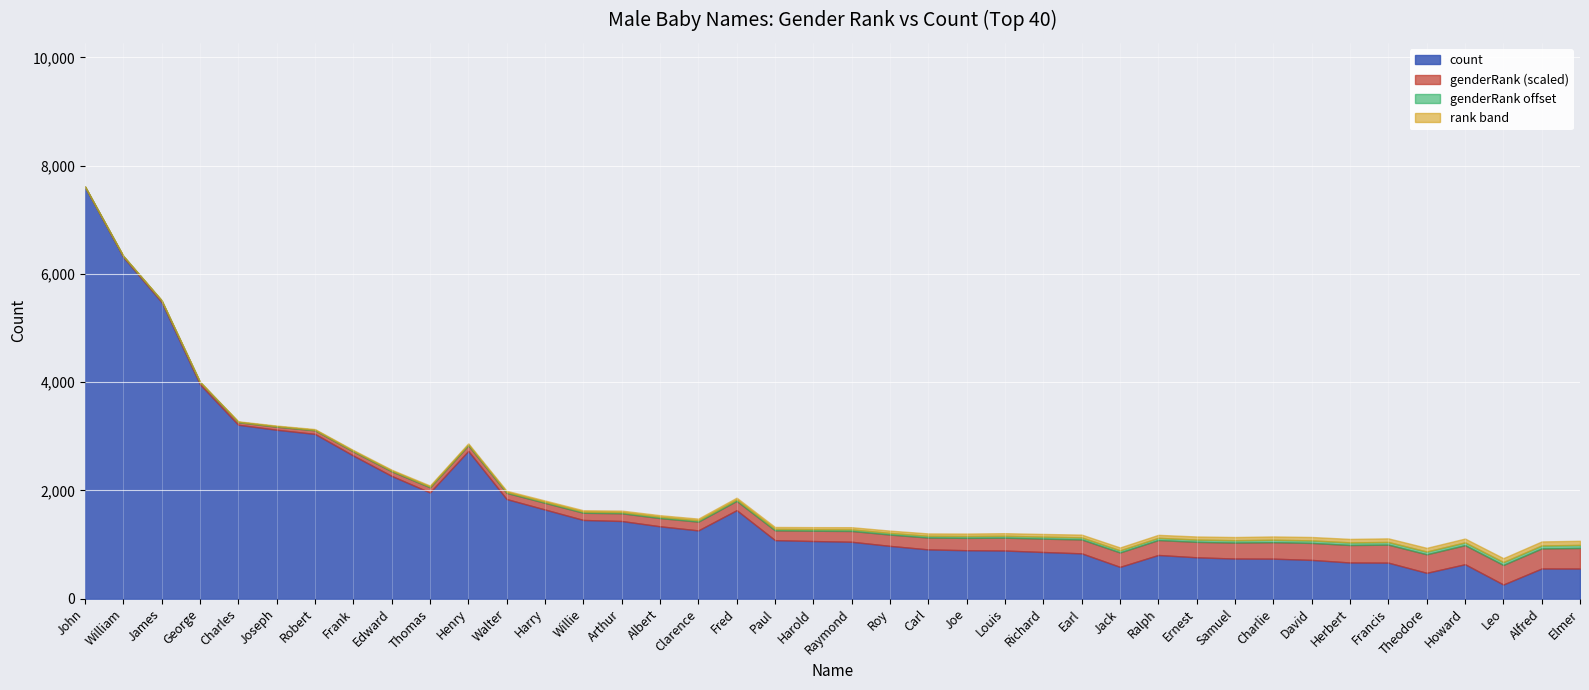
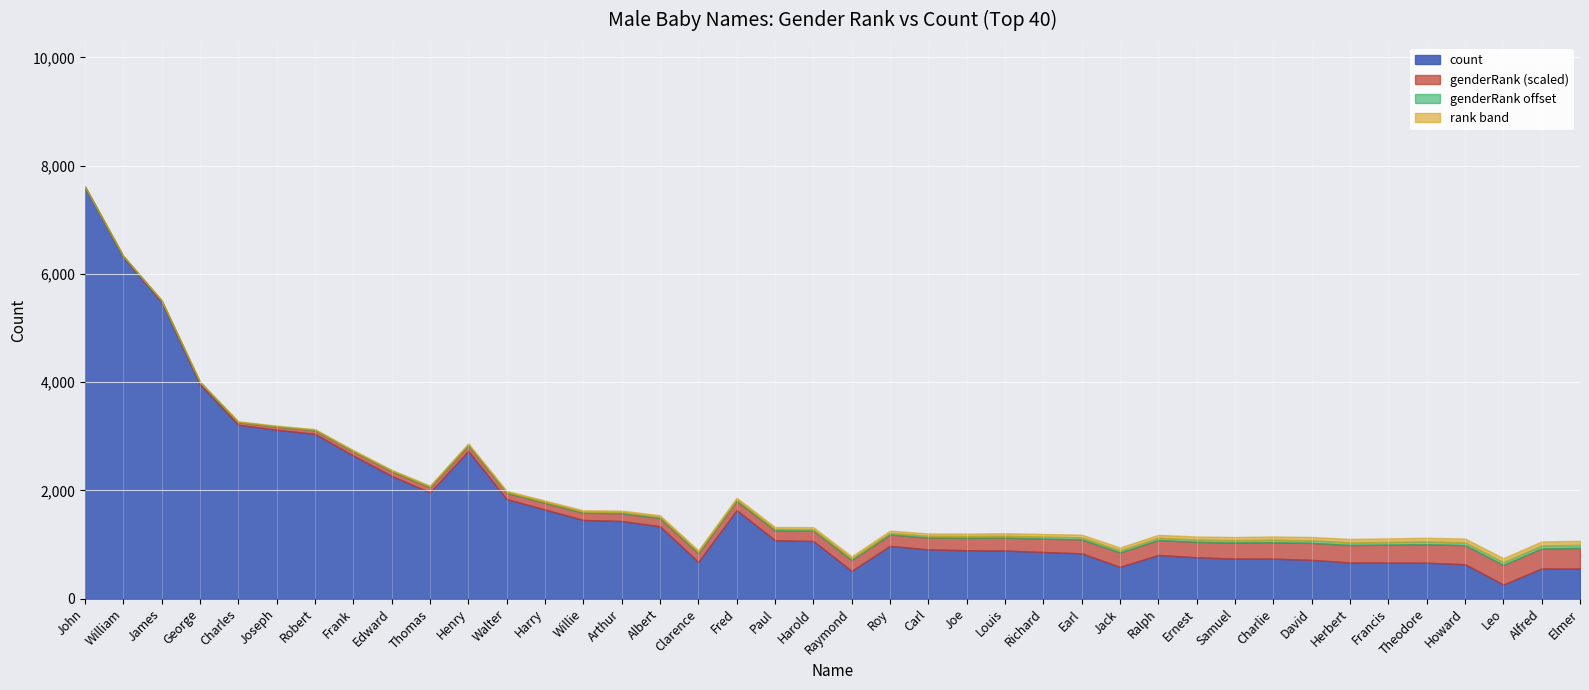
count, Clarence: 1,300 -> 700
count, Raymond: 1,100 -> 500
count, Theodore: 500 -> 700
